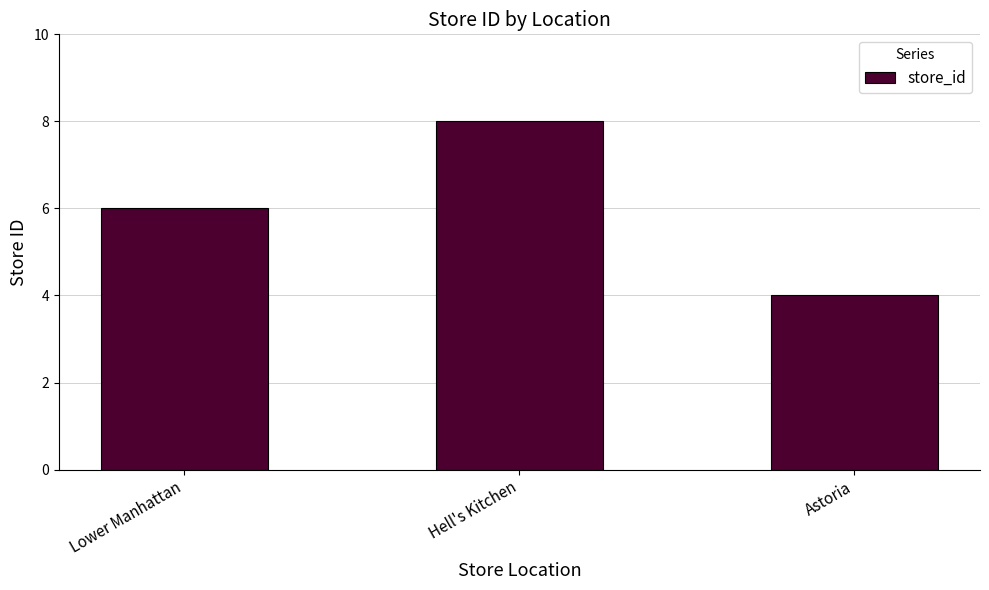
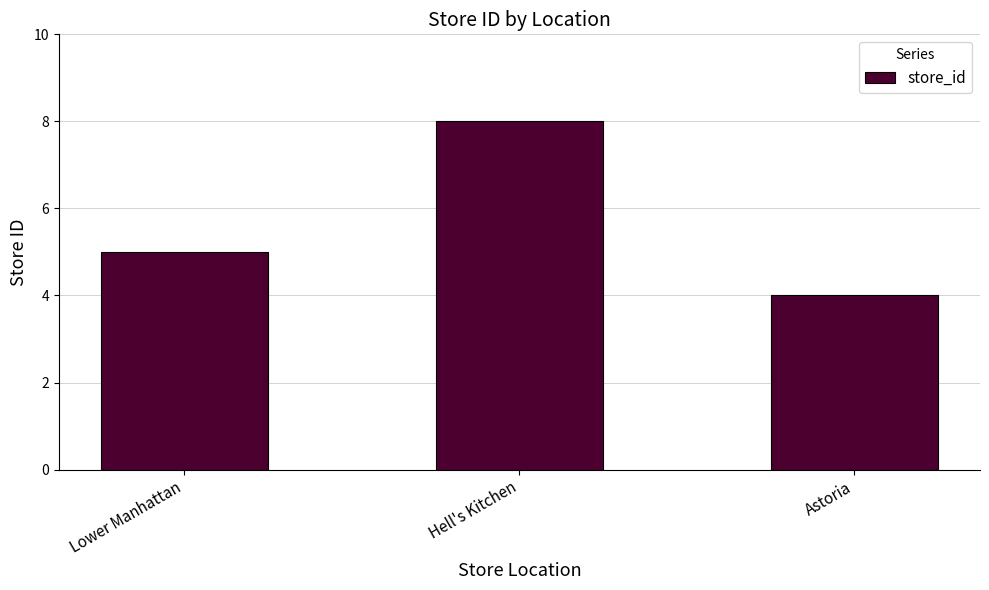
Lower Manhattan: 6 -> 5
